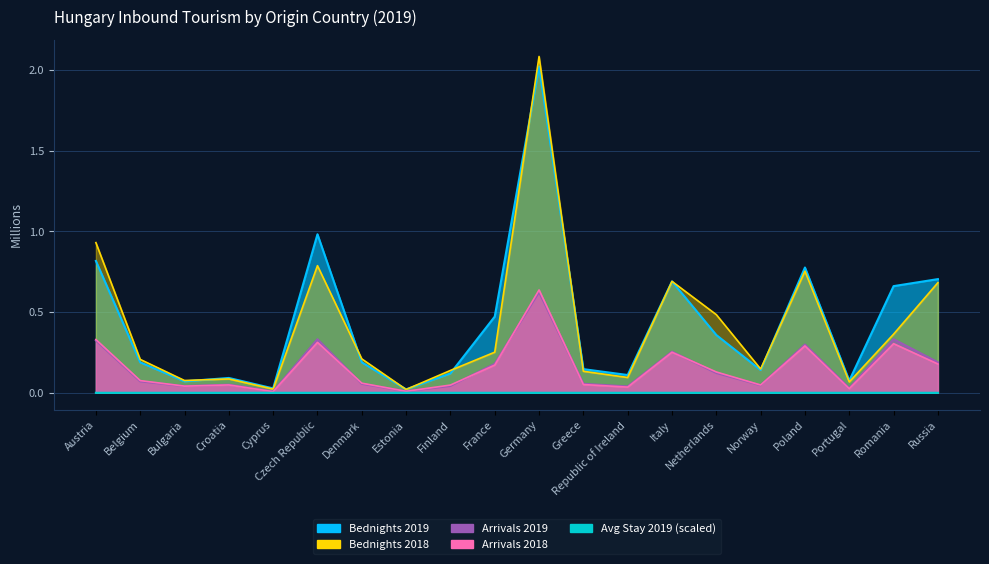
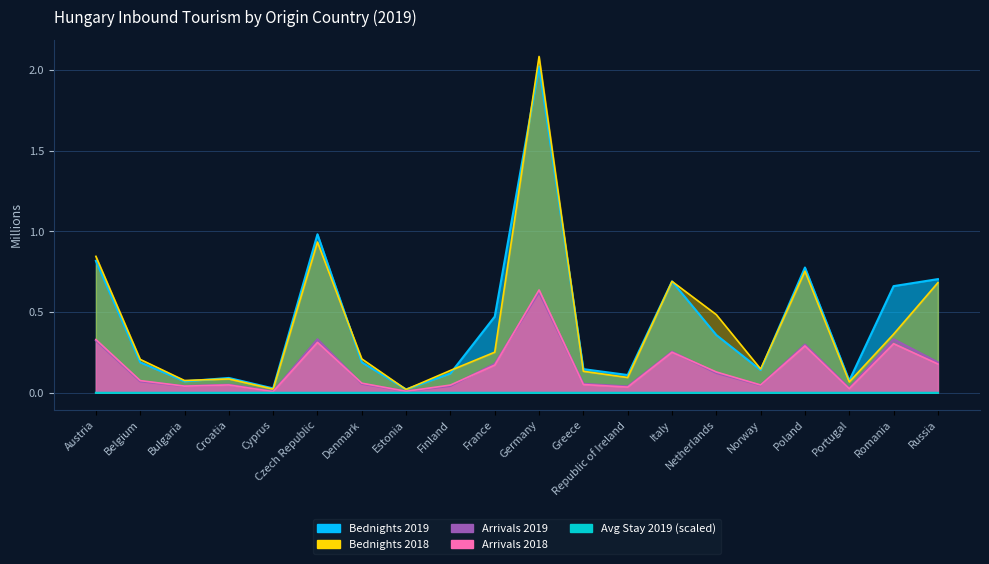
Bednights 2018, Austria: 0.93 -> 0.85
Bednights 2018, Czech Republic: 0.79 -> 0.93
